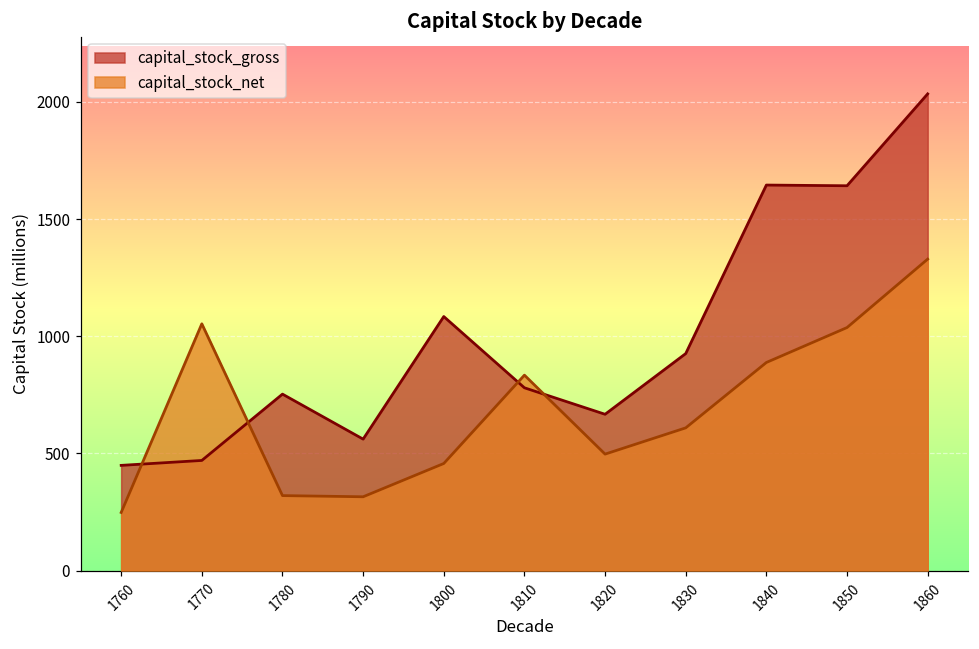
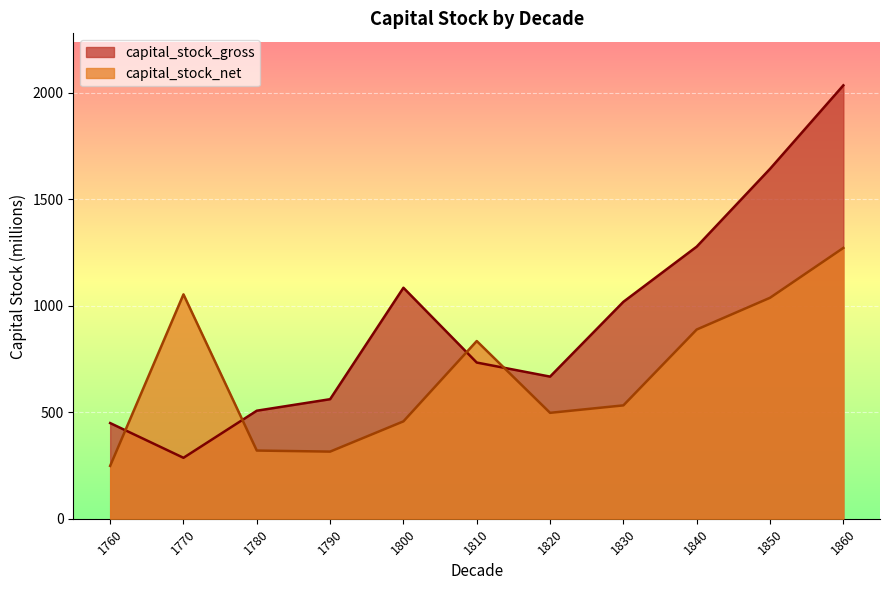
capital_stock_gross, 1770: 470 -> 290
capital_stock_gross, 1780: 750 -> 510
capital_stock_gross, 1810: 780 -> 730
capital_stock_gross, 1830: 930 -> 1020
capital_stock_net, 1830: 610 -> 530
capital_stock_gross, 1840: 1650 -> 1280
capital_stock_net, 1860: 1330 -> 1270
